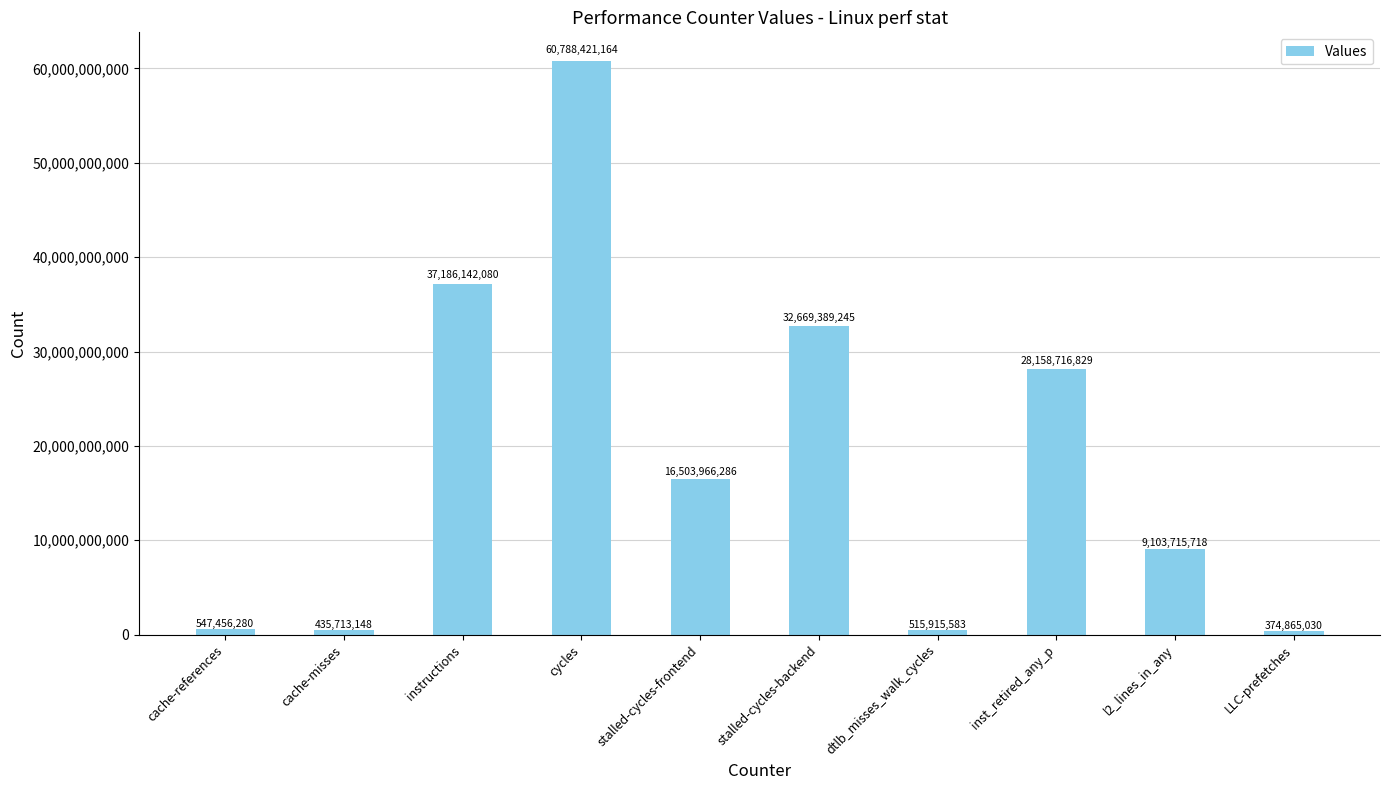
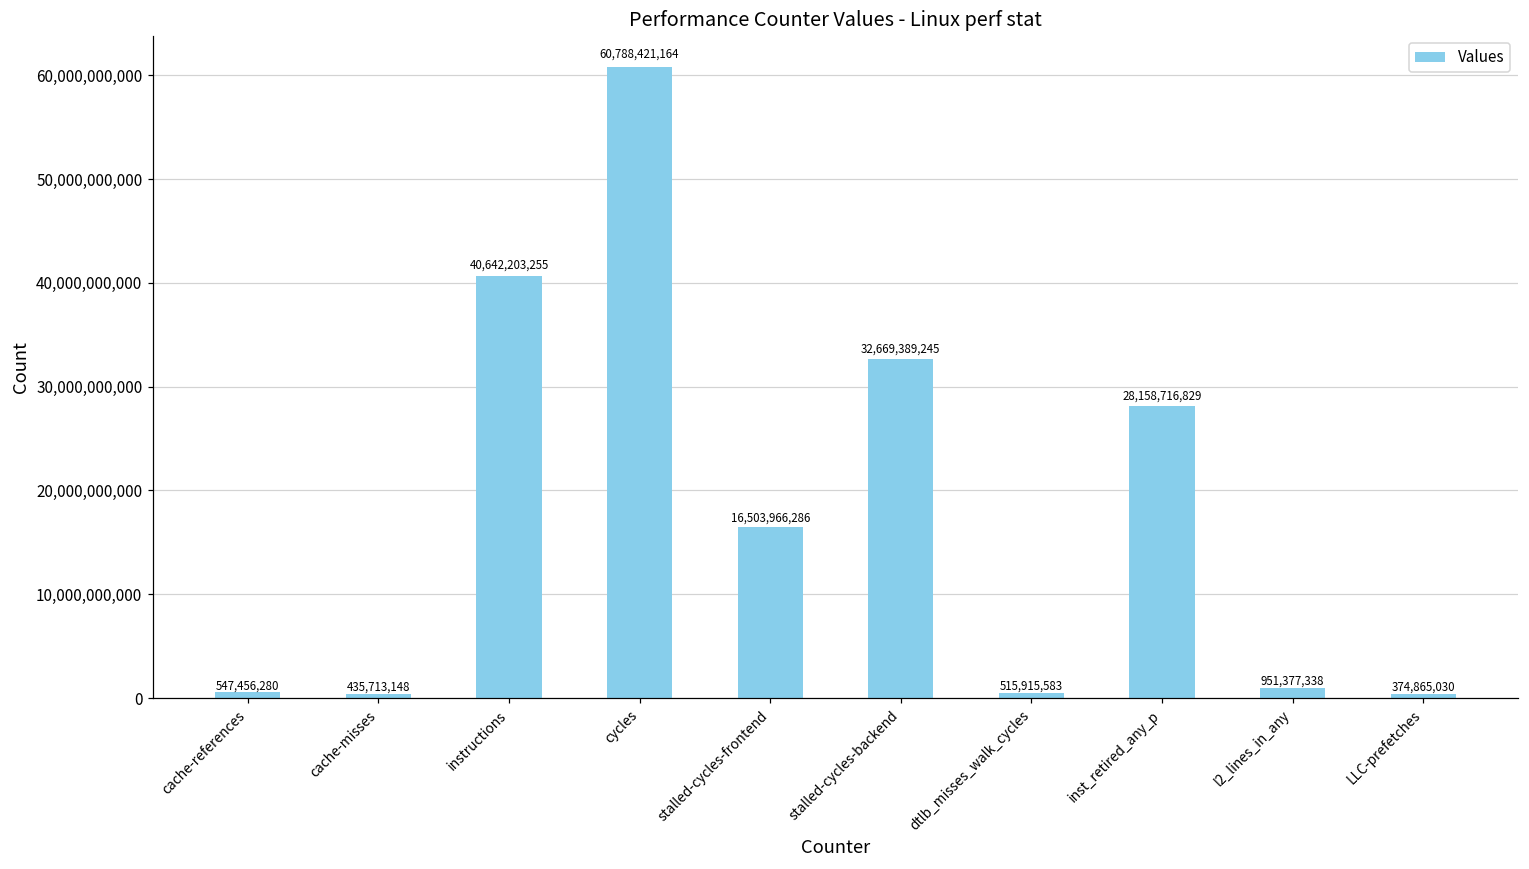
instructions: 37,186,142,080 -> 40,642,203,255
l2_lines_in_any: 9,103,715,718 -> 951,377,338
